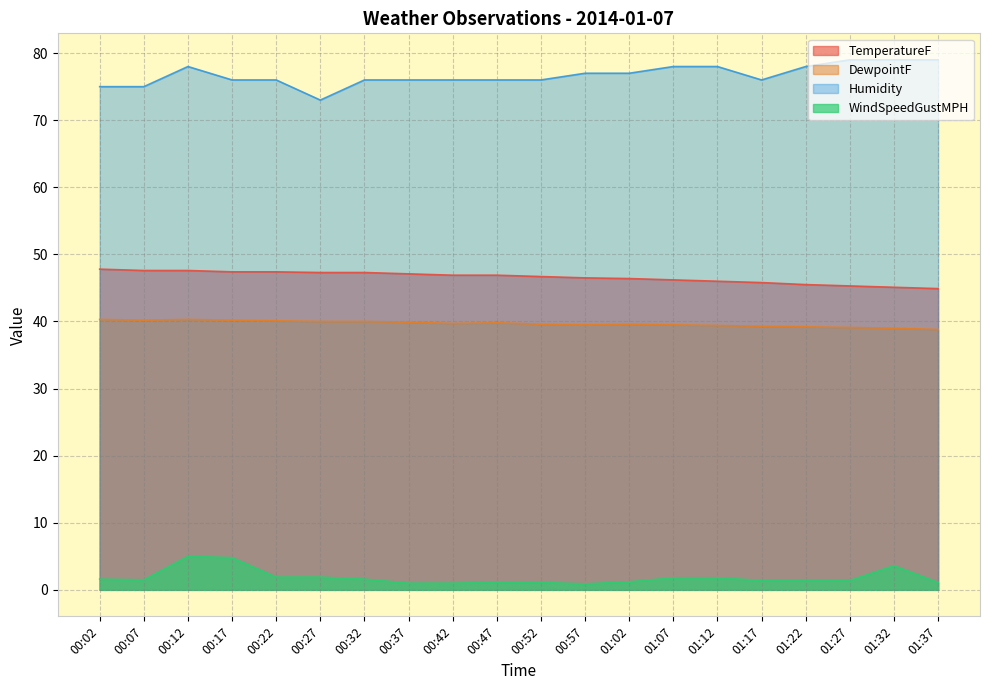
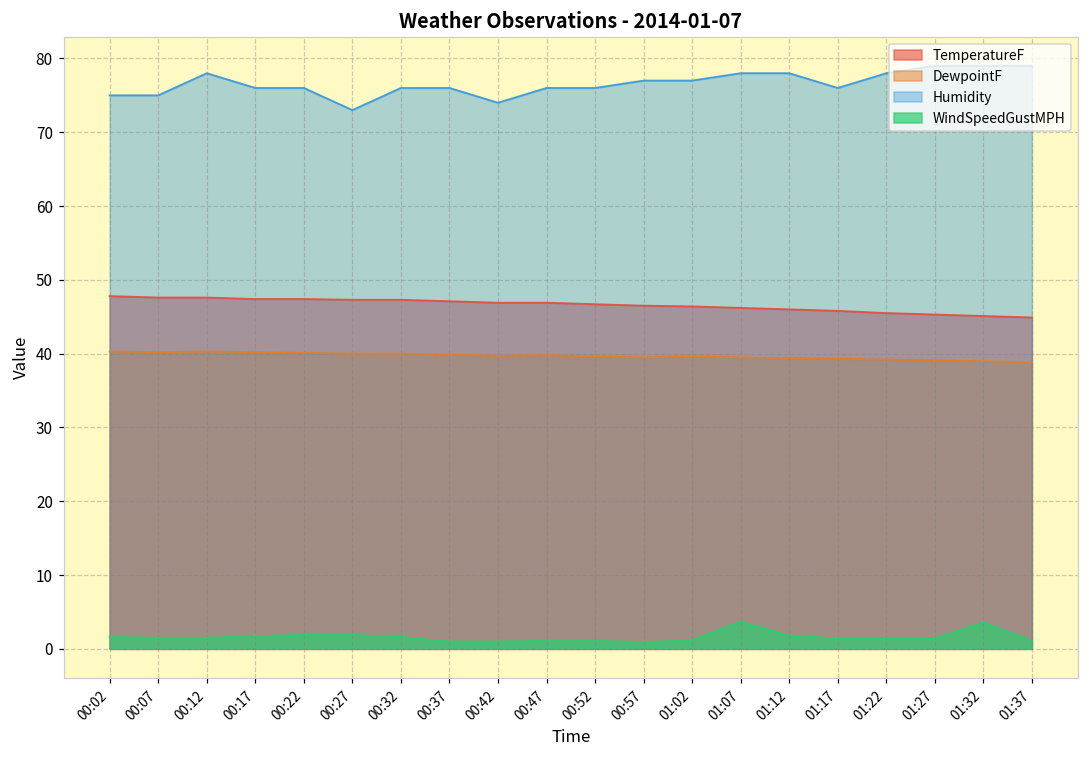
WindSpeedGustMPH, 00:12: 5 -> 2
WindSpeedGustMPH, 00:17: 5 -> 2
Humidity, 00:42: 76 -> 74
WindSpeedGustMPH, 01:07: 2 -> 4
